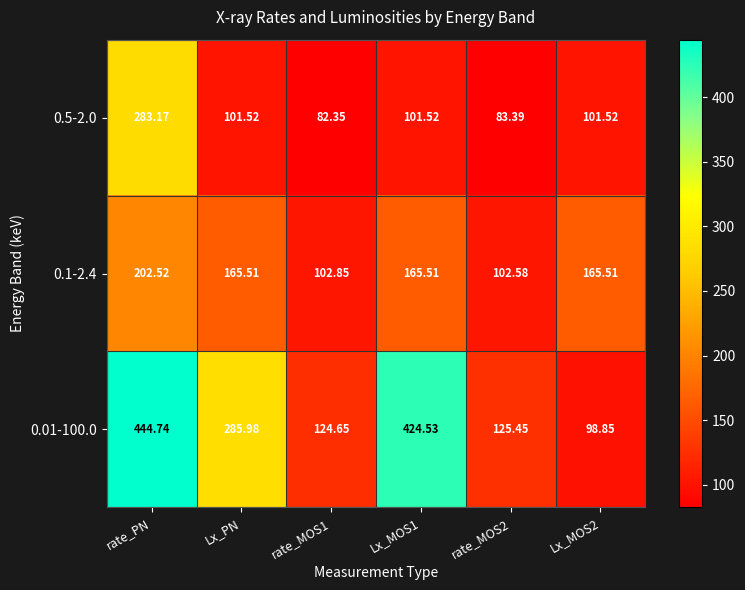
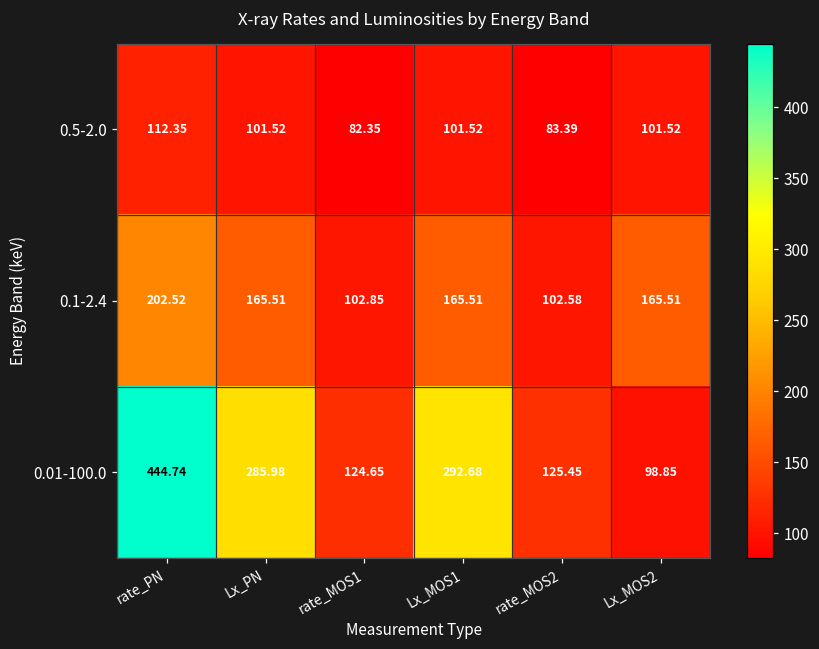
0.5-2.0, rate_PN: 283.17 -> 112.35
0.01-100.0, Lx_MOS1: 424.53 -> 292.68
